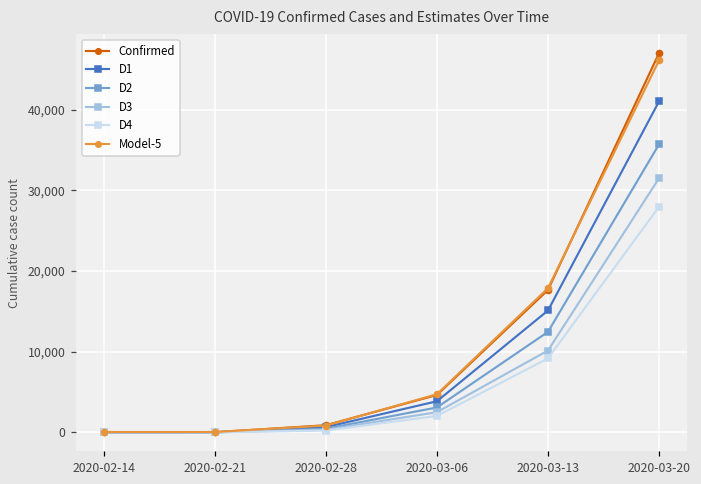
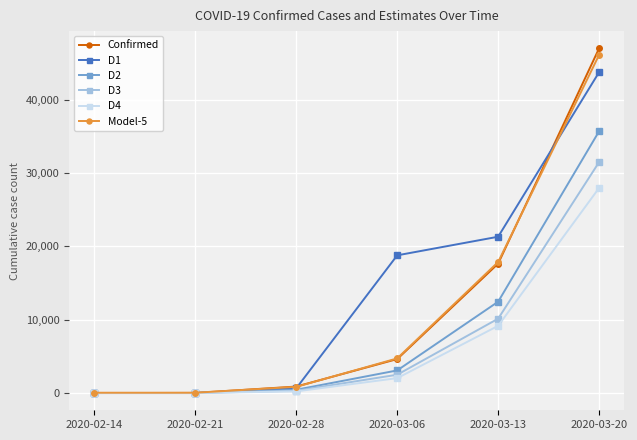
D1, 2020-03-06: 4,000 -> 19,000
D1, 2020-03-13: 15,000 -> 21,000
D1, 2020-03-20: 41,000 -> 44,000
